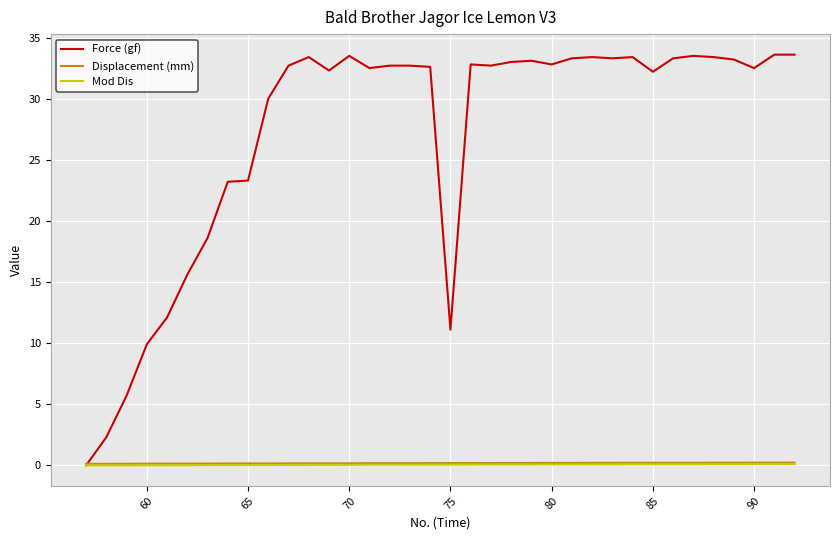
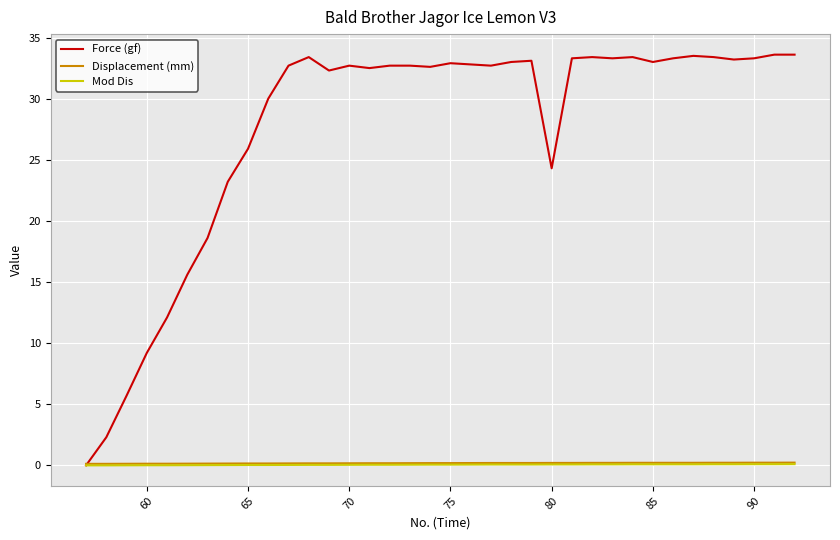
Force (gf), 60: 9.9 -> 9.2
Force (gf), 65: 23.3 -> 25.9
Force (gf), 70: 33.5 -> 32.7
Force (gf), 75: 11.1 -> 32.9
Force (gf), 80: 32.8 -> 24.3
Force (gf), 85: 32.2 -> 33.0
Force (gf), 90: 32.5 -> 33.3
